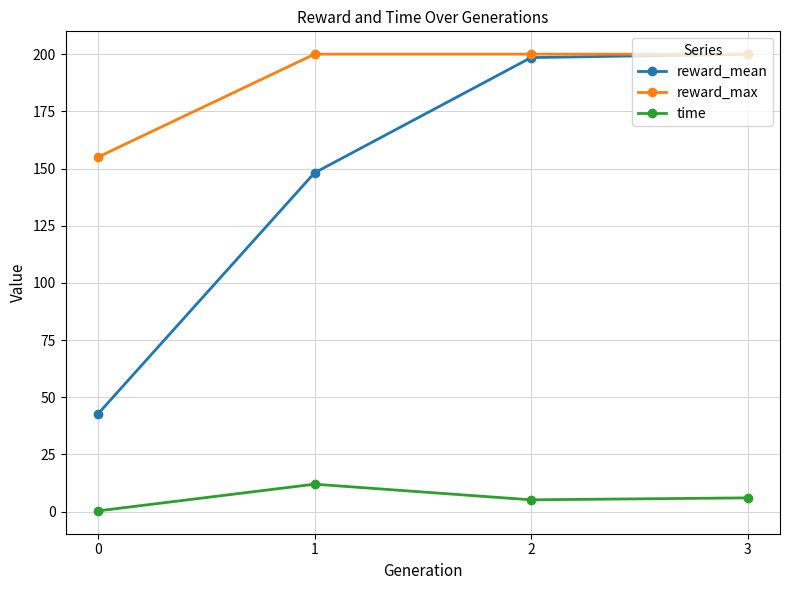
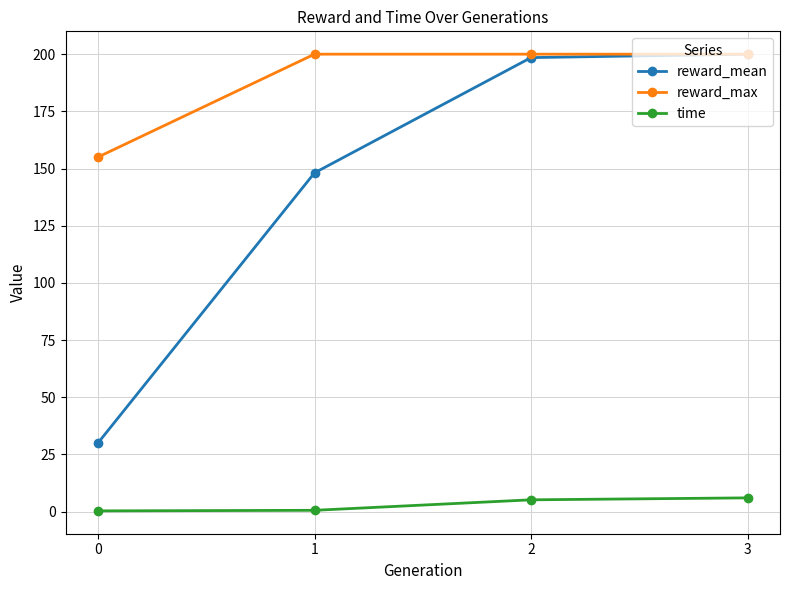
reward_mean, 0: 43 -> 30
time, 1: 12 -> 1
